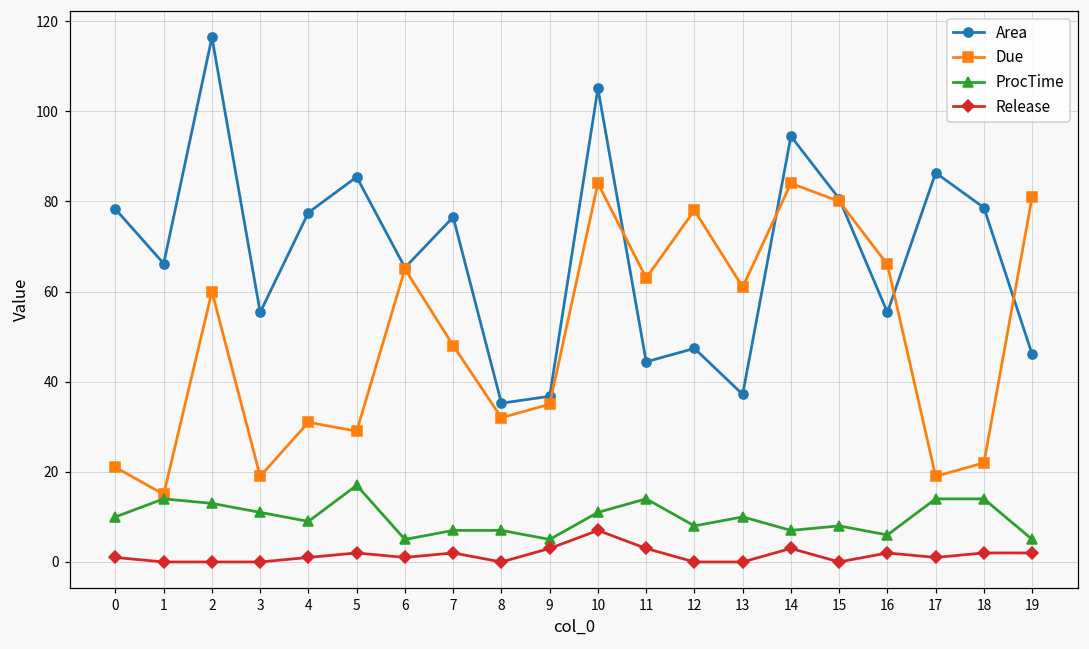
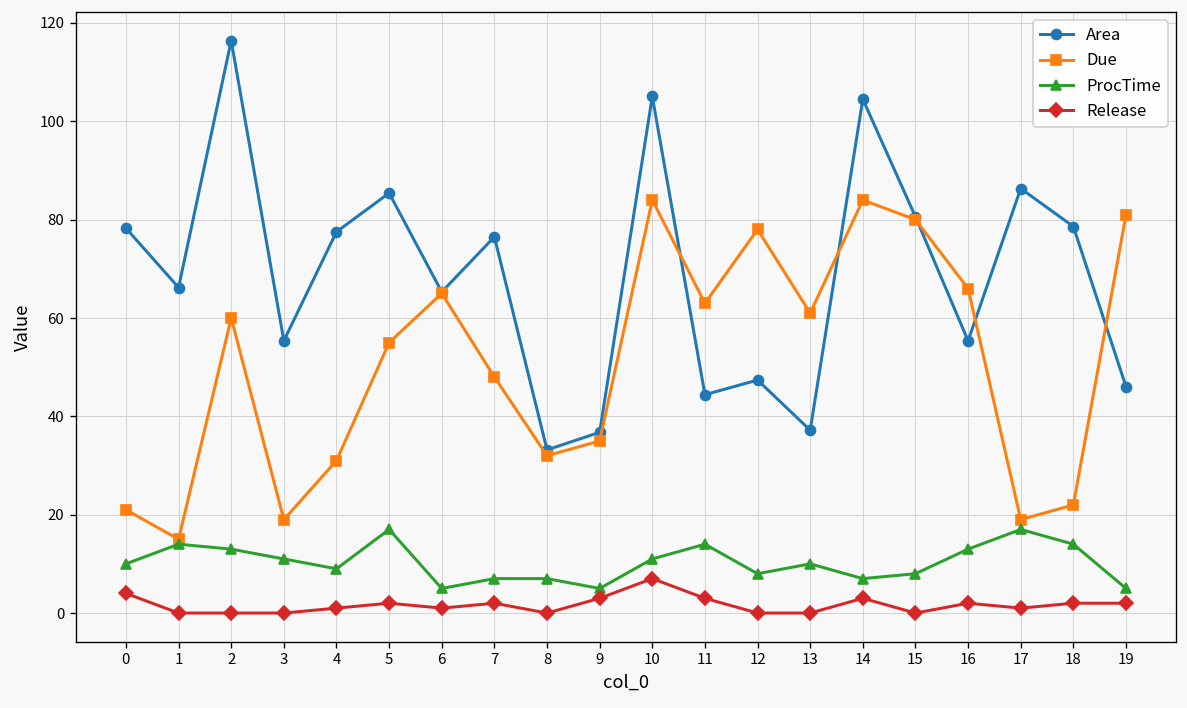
Release, 0: 1 -> 4
Due, 5: 29 -> 55
Area, 8: 35 -> 33
Area, 14: 94 -> 105
ProcTime, 16: 6 -> 13
ProcTime, 17: 14 -> 17
